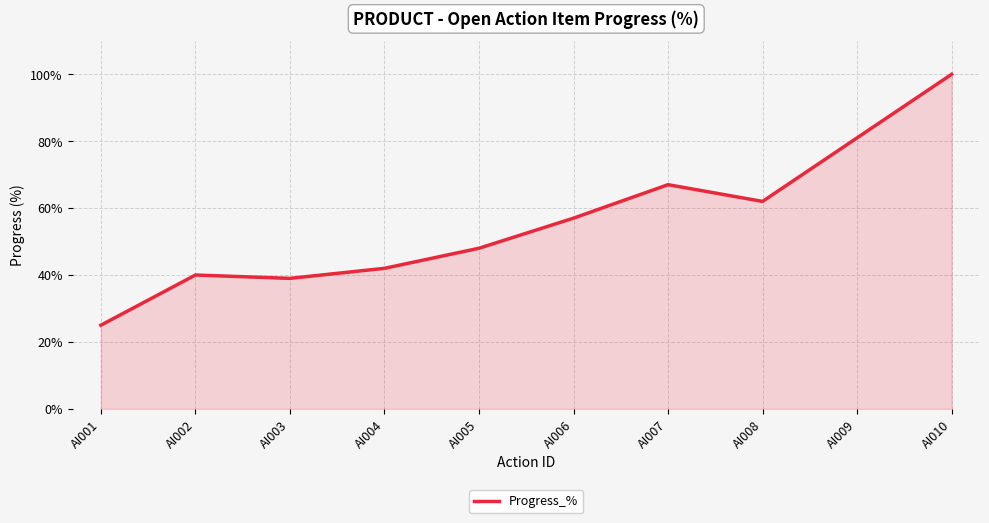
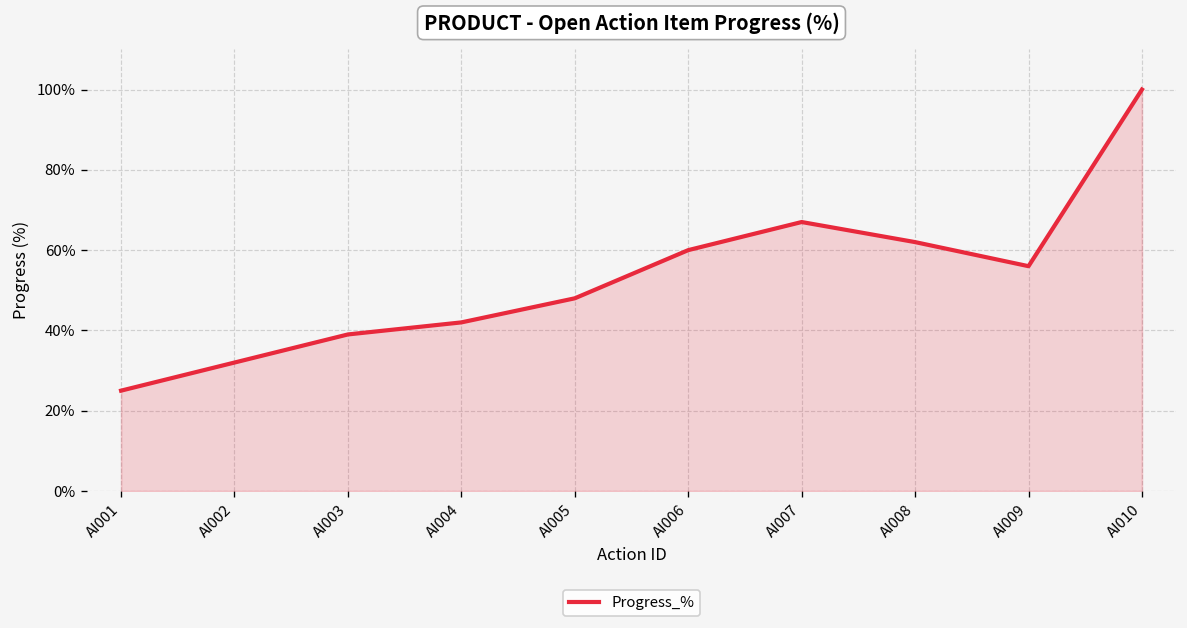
AI002: 40% -> 32%
AI006: 57% -> 60%
AI009: 81% -> 56%
